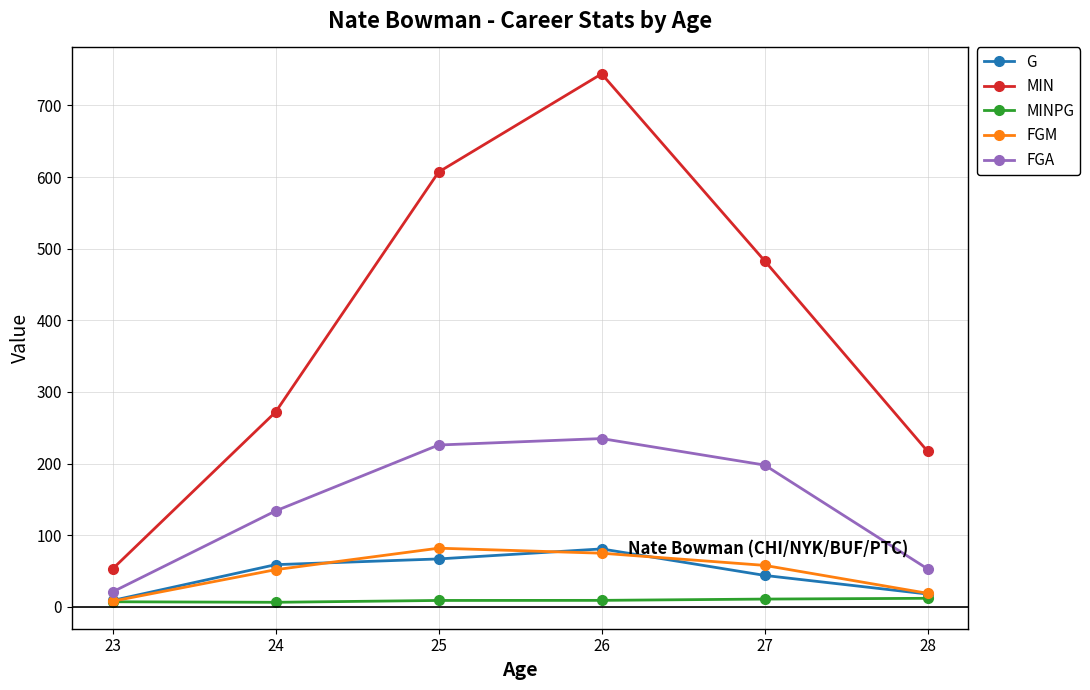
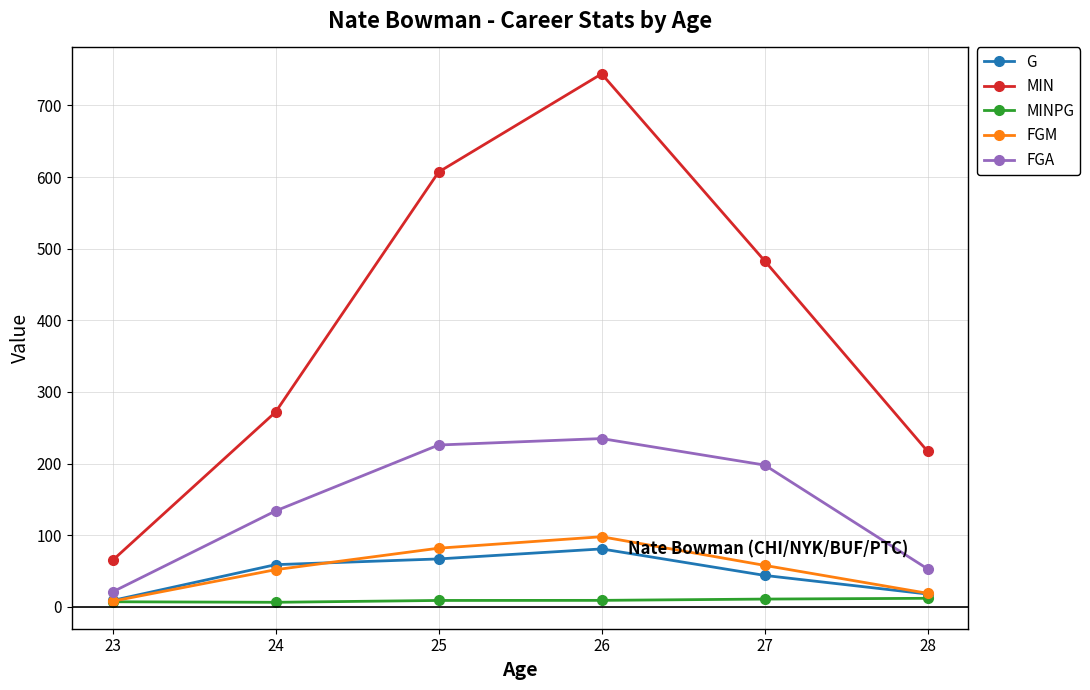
MIN, 23: 50 -> 70
FGM, 26: 80 -> 100
